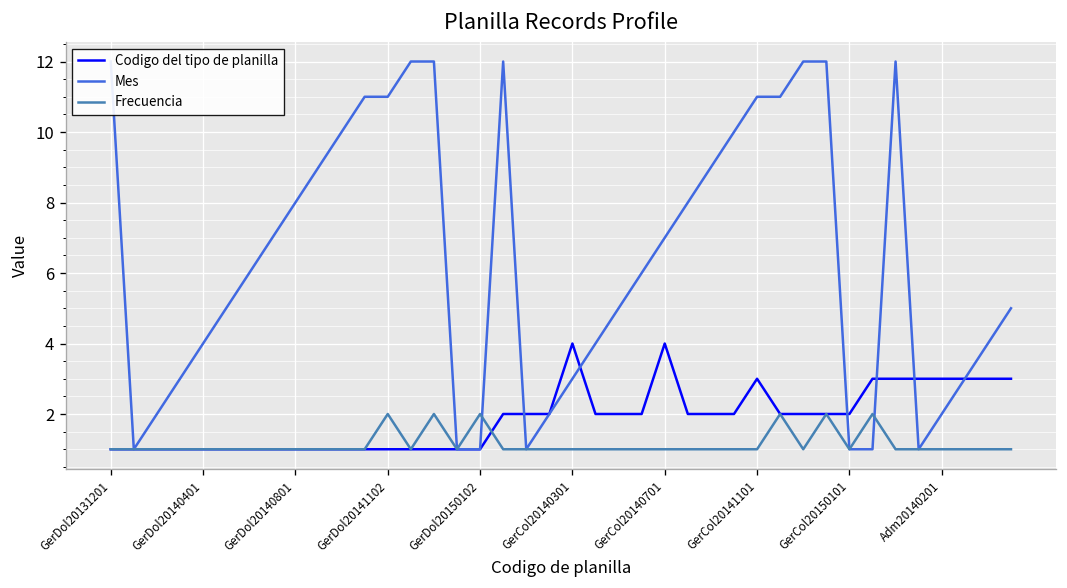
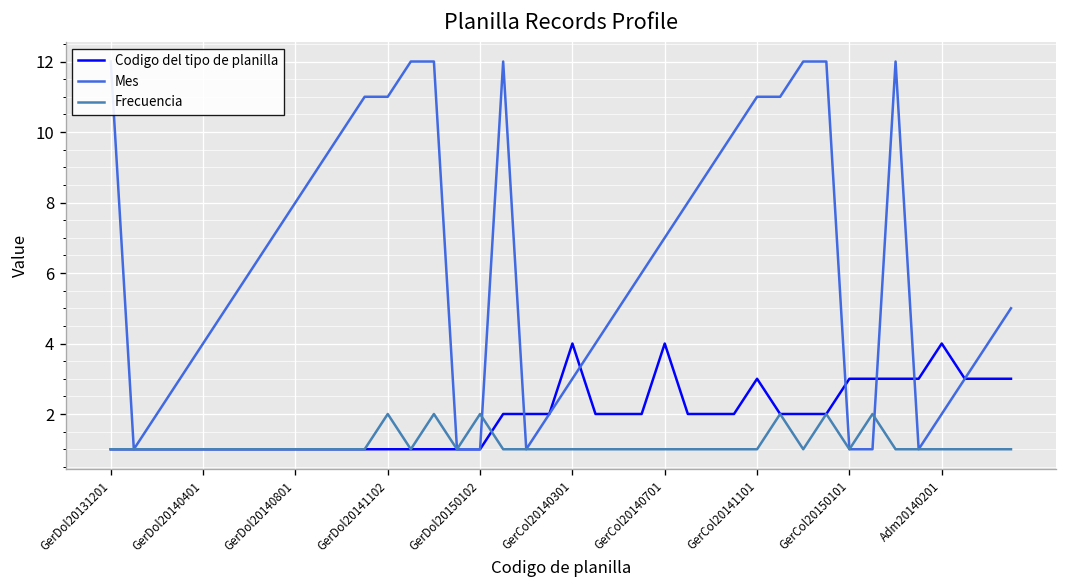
Codigo del tipo de planilla, GerCol20150101: 2 -> 3
Codigo del tipo de planilla, Adm20140201: 3 -> 4
